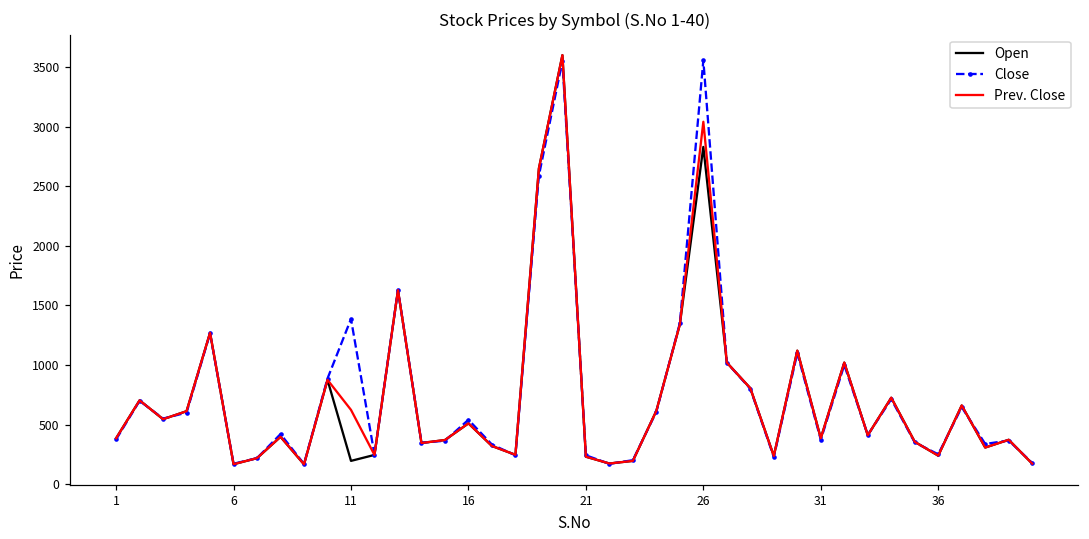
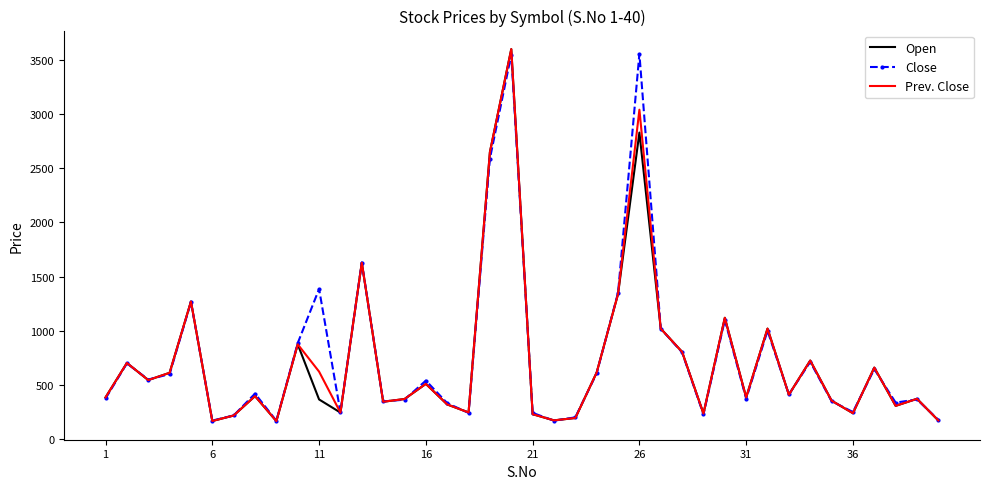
Open, 11: 200 -> 370
